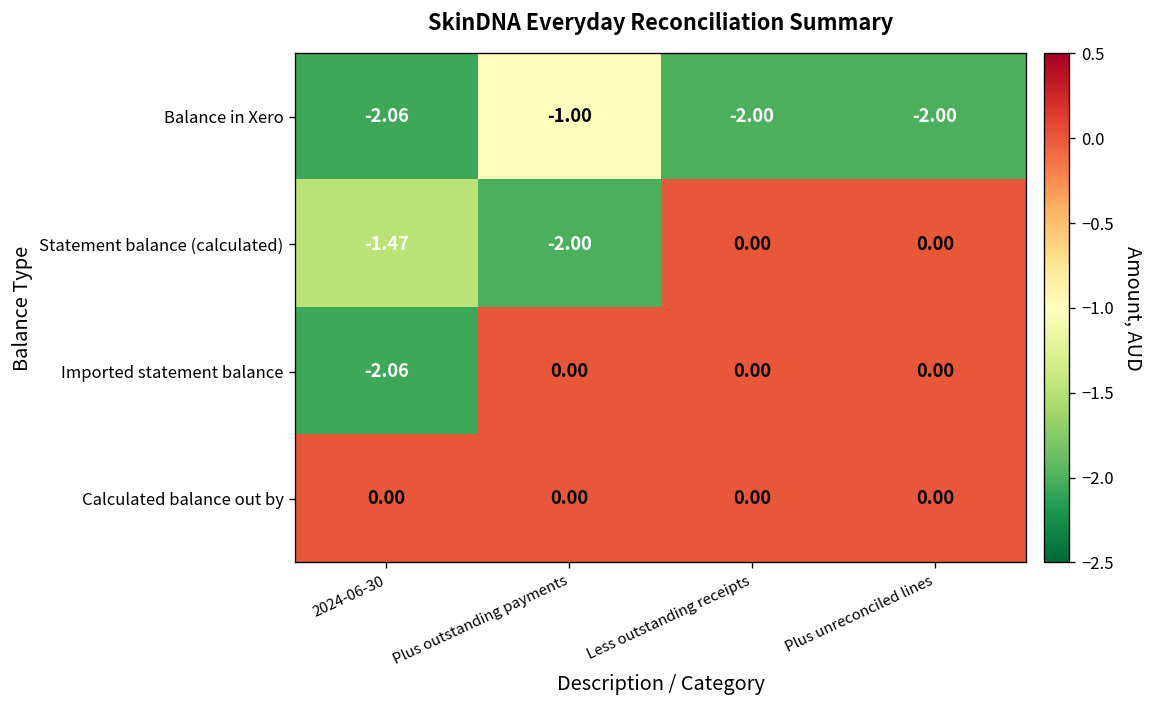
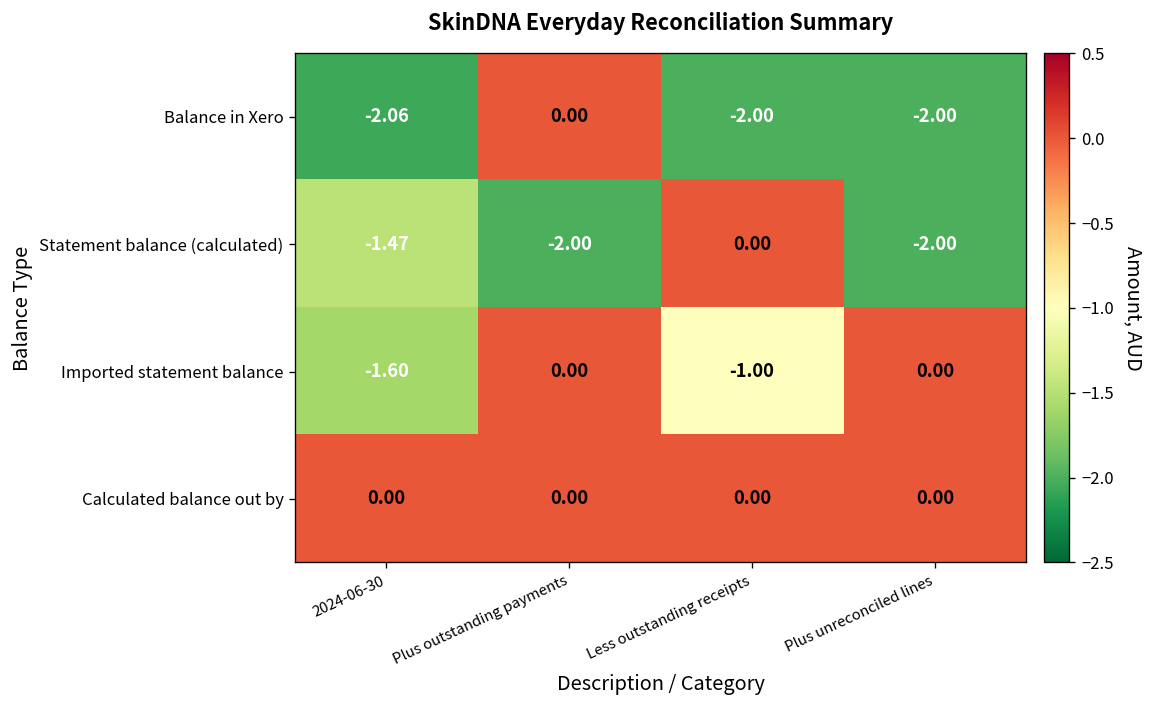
Balance in Xero, Plus outstanding payments: -1.00 -> 0.00
Statement balance (calculated), Plus unreconciled lines: 0.00 -> -2.00
Imported statement balance, 2024-06-30: -2.06 -> -1.60
Imported statement balance, Less outstanding receipts: 0.00 -> -1.00
